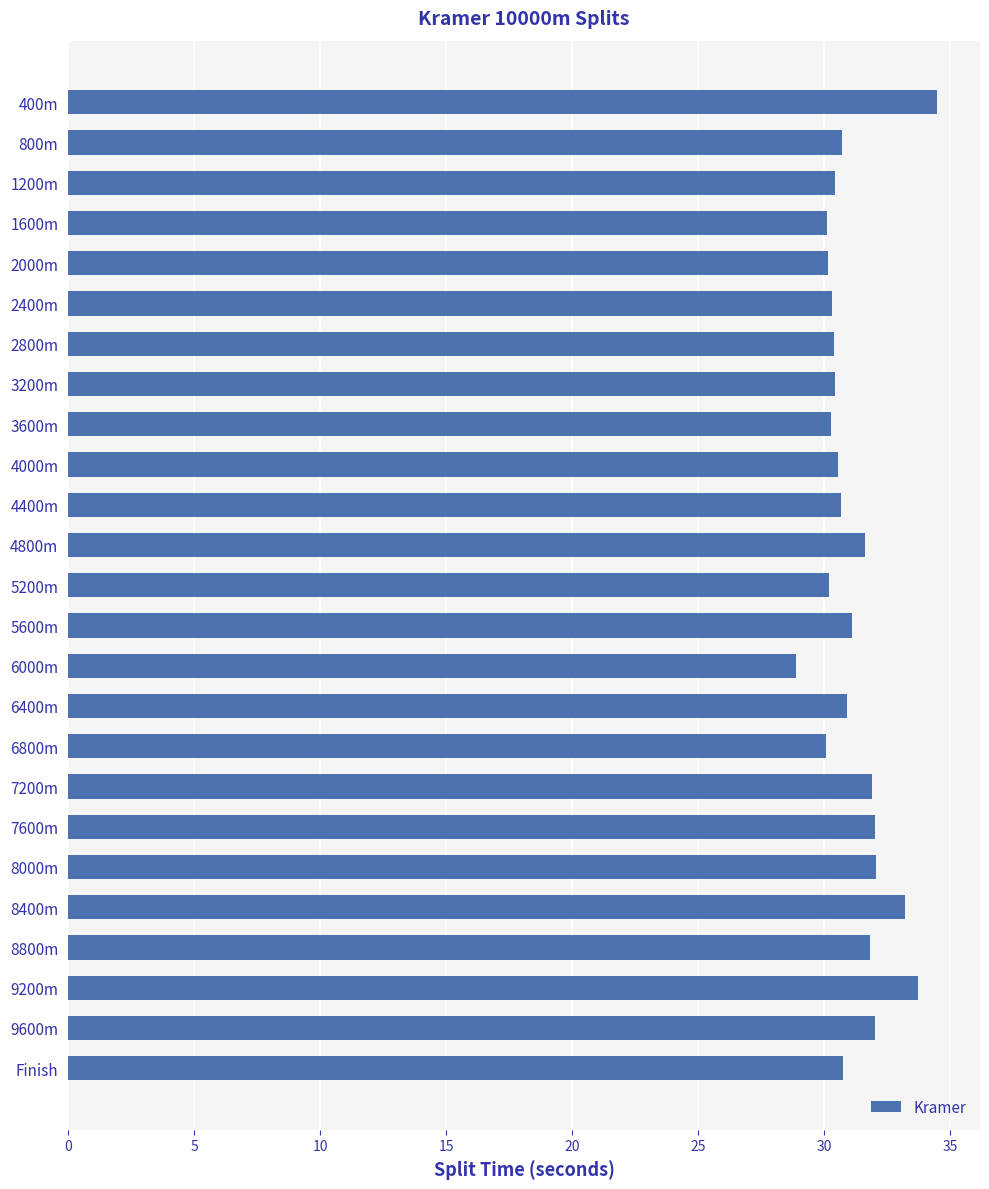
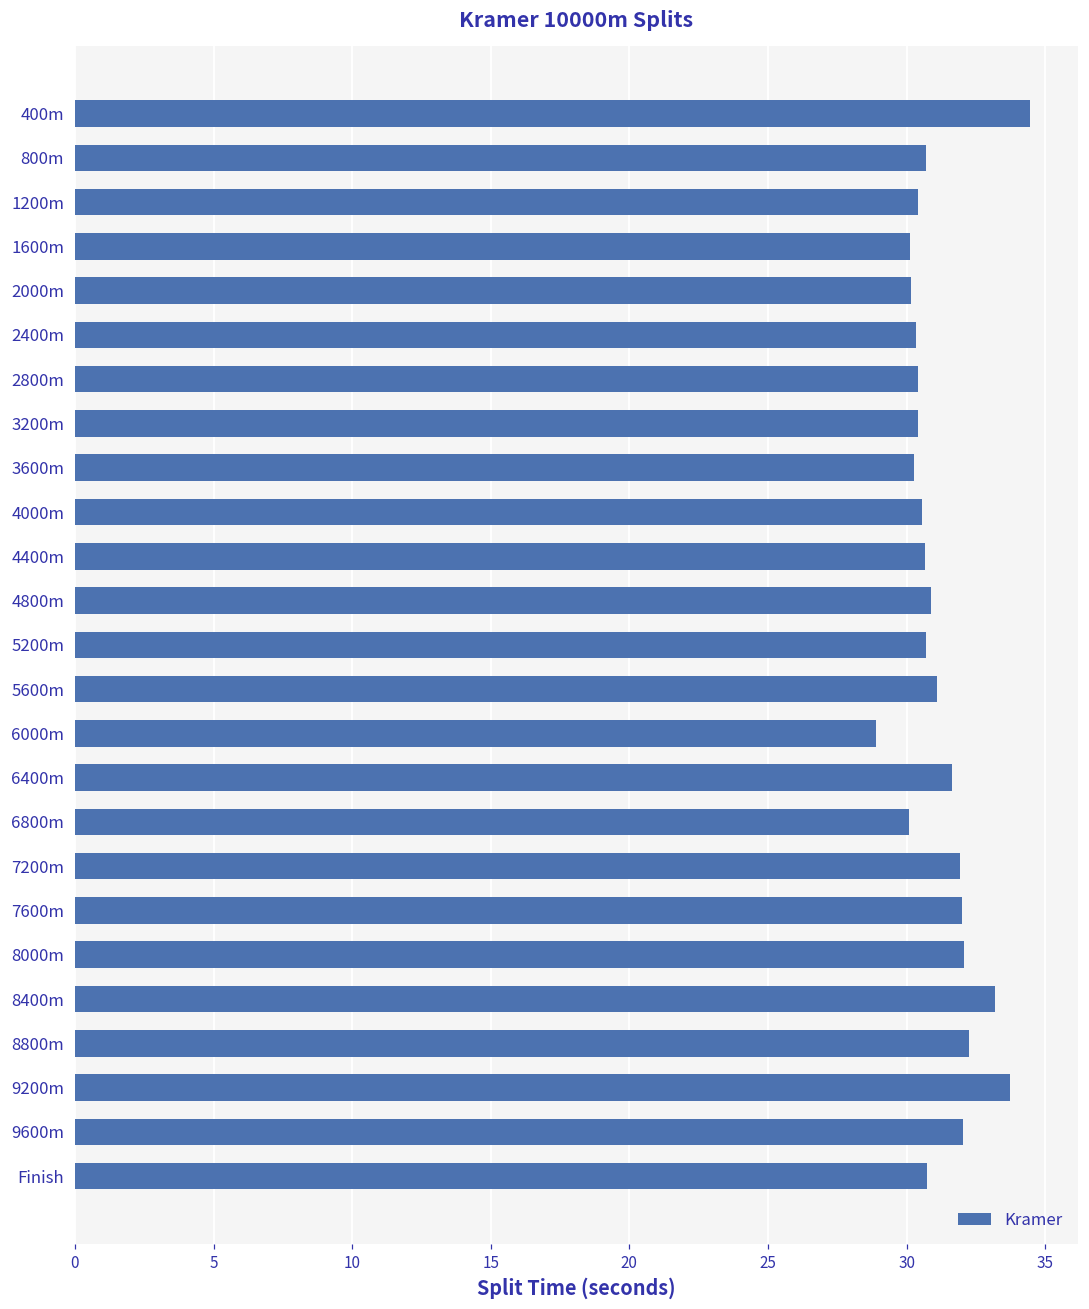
4800m: 31.6 -> 30.9
5200m: 30.2 -> 30.7
6400m: 30.9 -> 31.6
8800m: 31.8 -> 32.3
